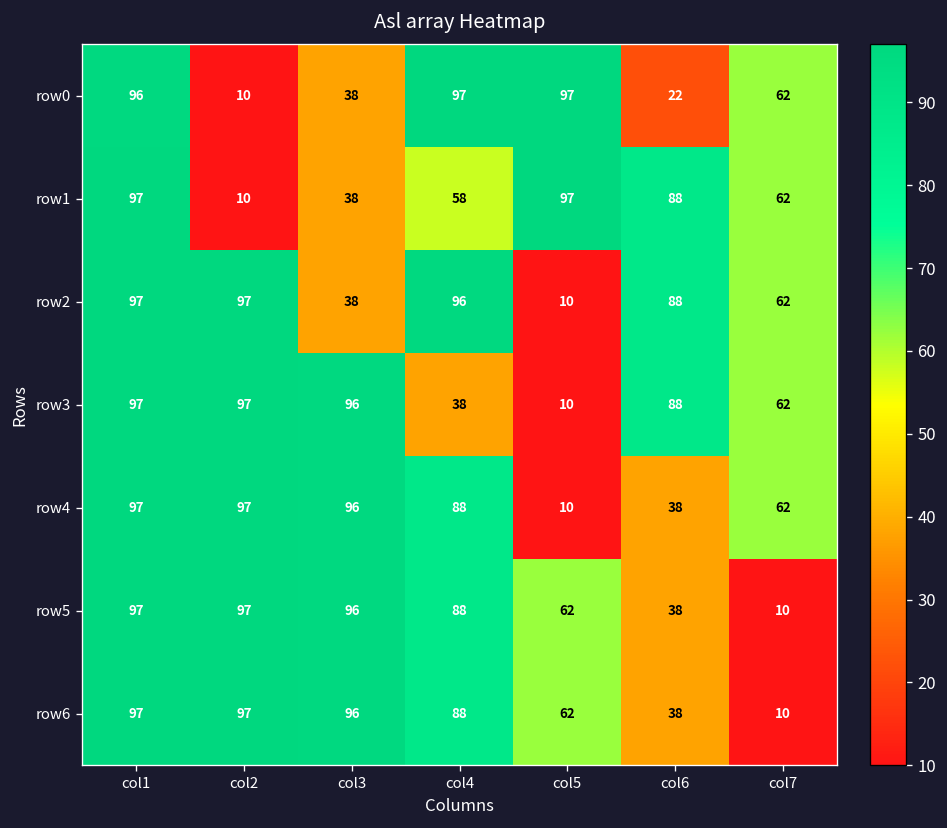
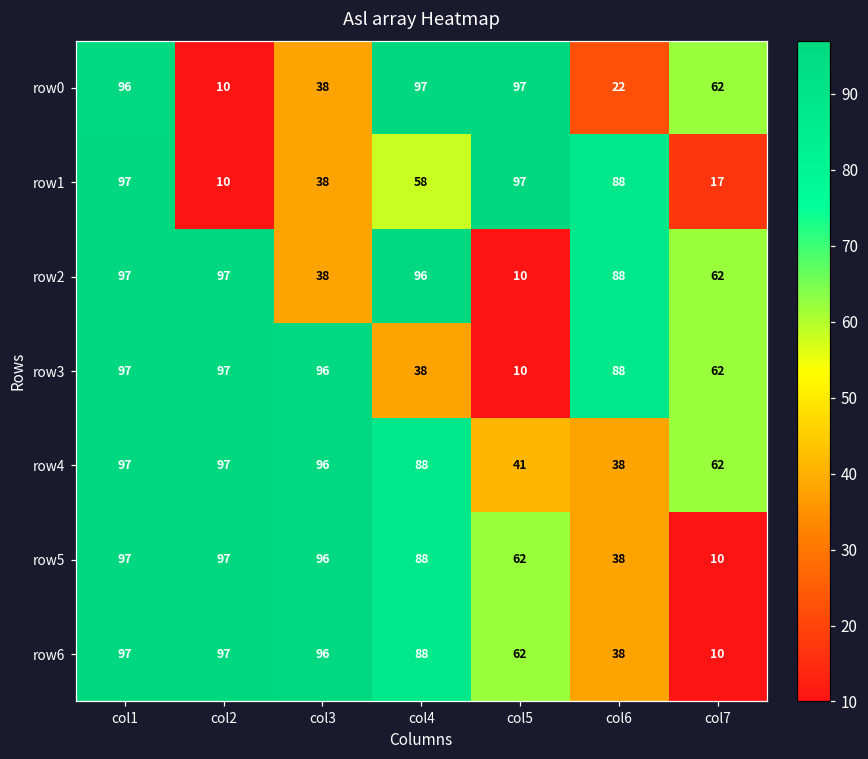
row1, col7: 62 -> 17
row4, col5: 10 -> 41
